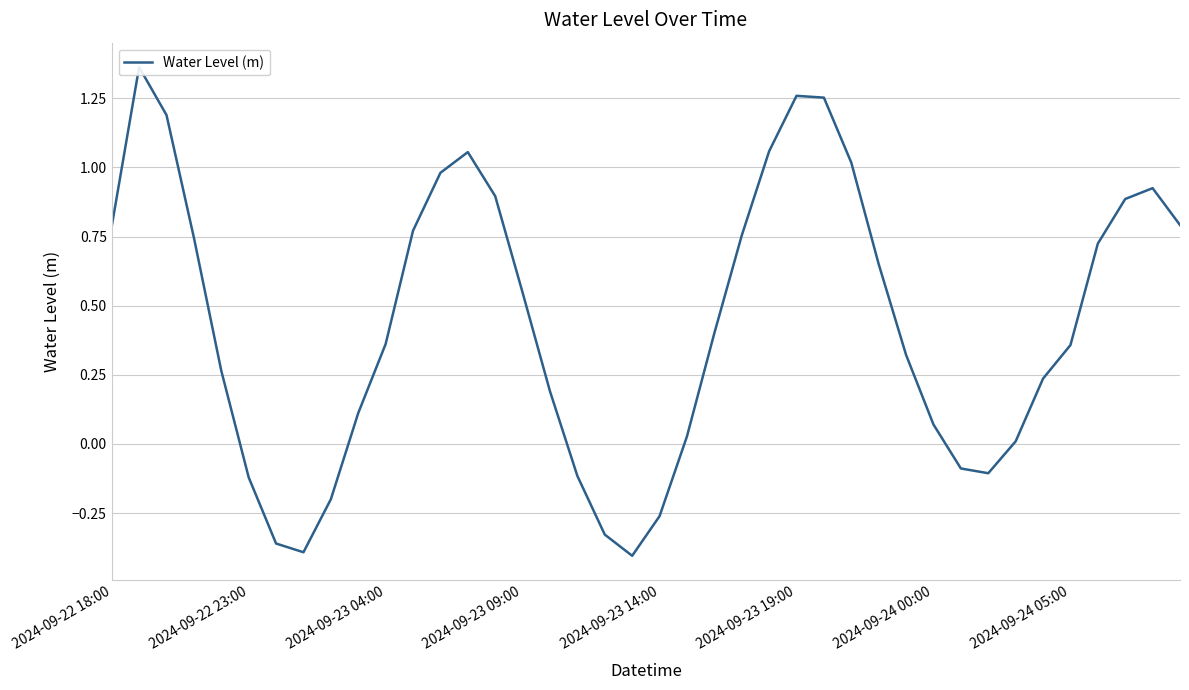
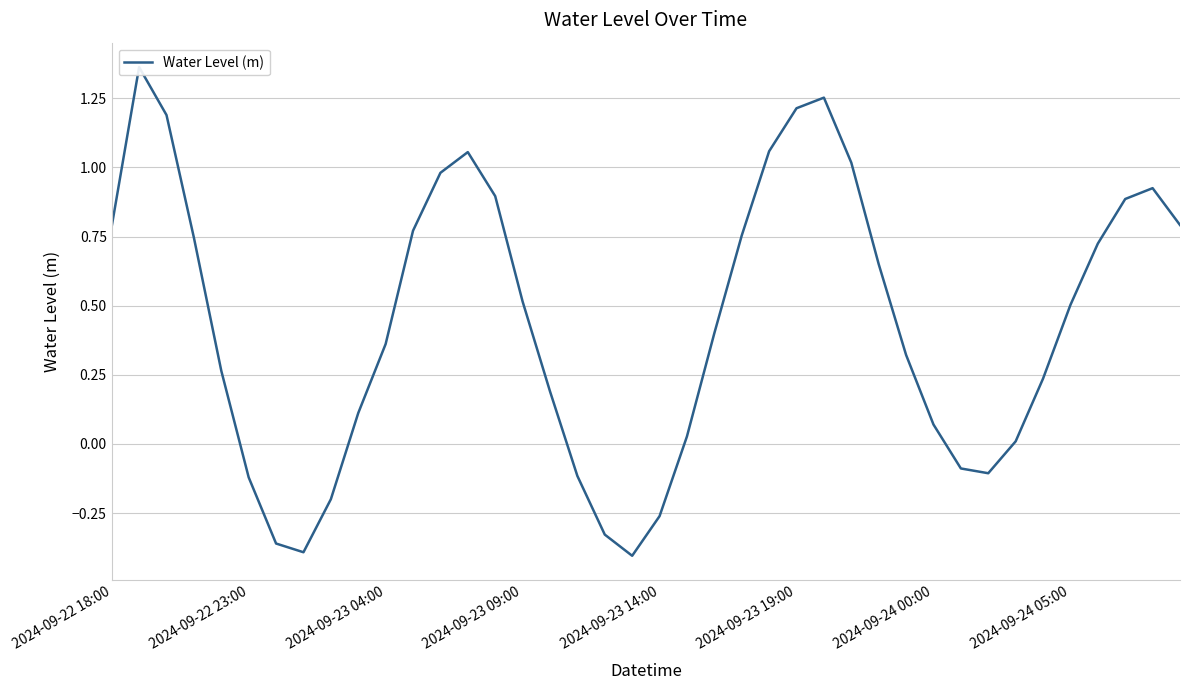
2024-09-23 09:00: 0.55 -> 0.52
2024-09-23 19:00: 1.26 -> 1.21
2024-09-24 05:00: 0.36 -> 0.50
